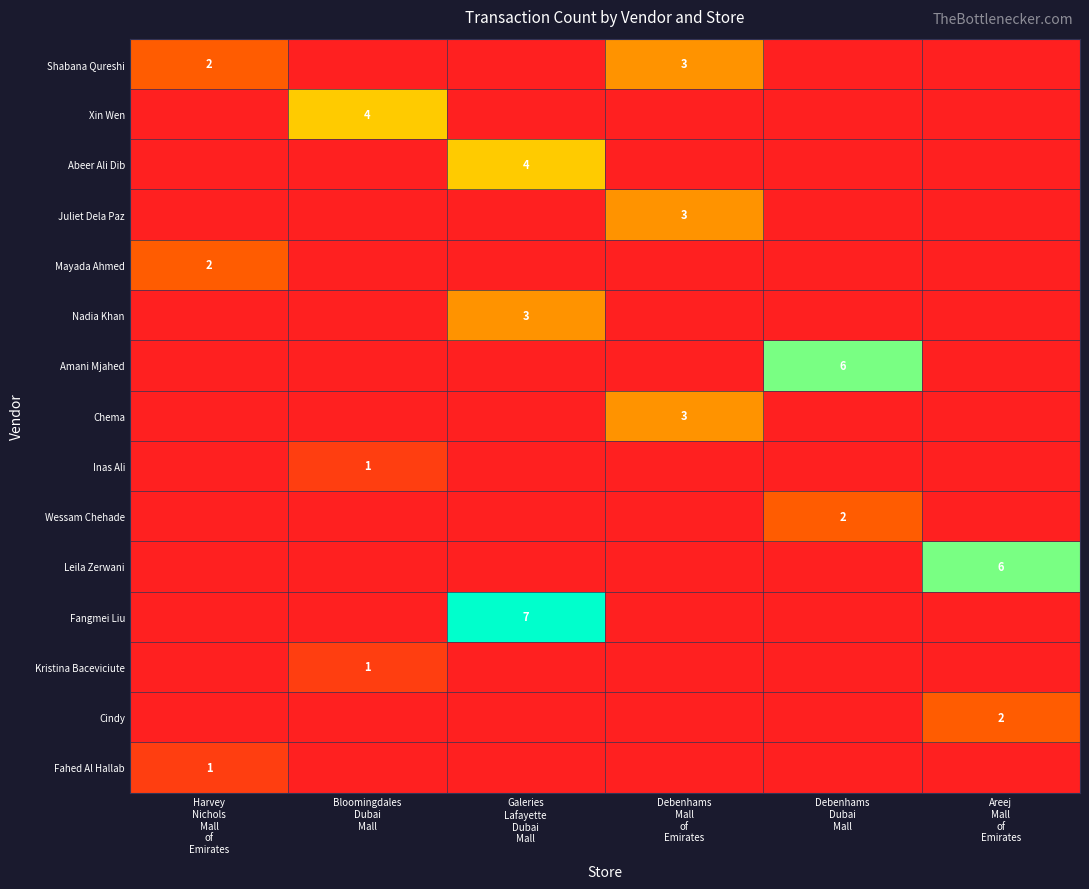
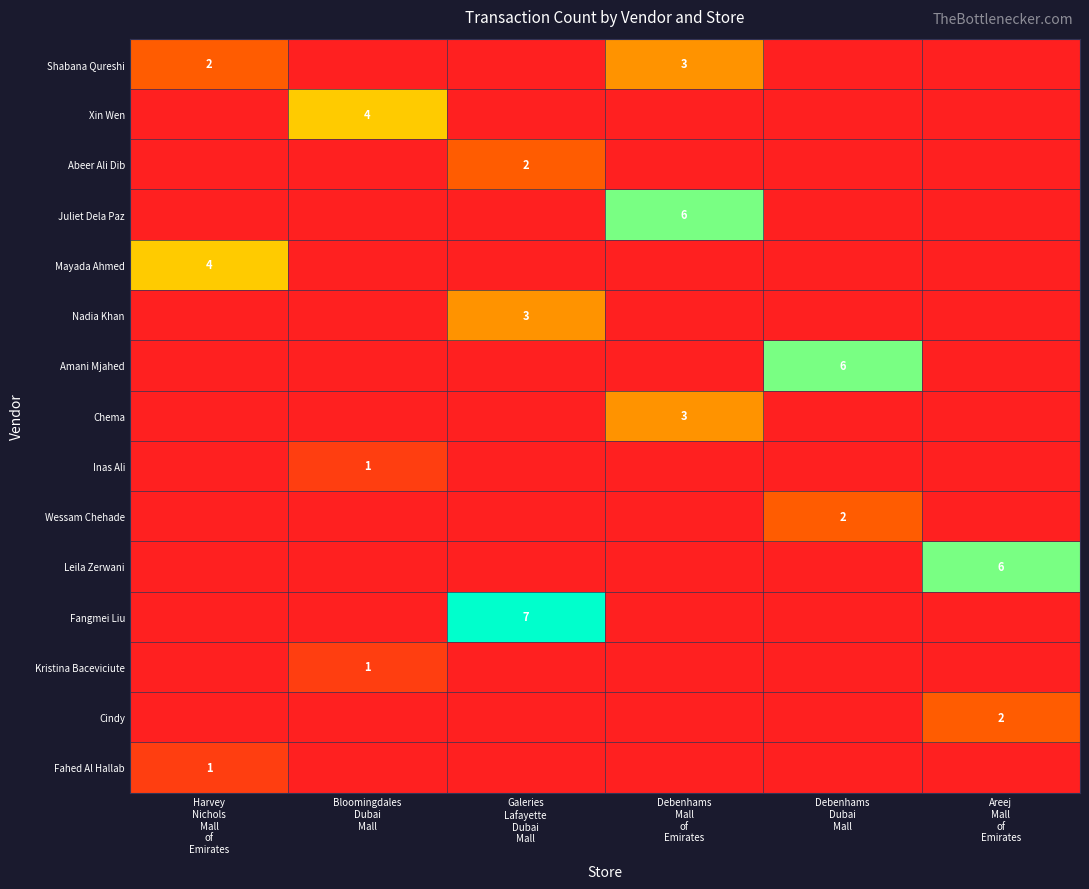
Abeer Ali Dib, Galeries Lafayette Dubai Mall: 4 -> 2
Juliet Dela Paz, Debenhams Mall of Emirates: 3 -> 6
Mayada Ahmed, Harvey Nichols Mall of Emirates: 2 -> 4
